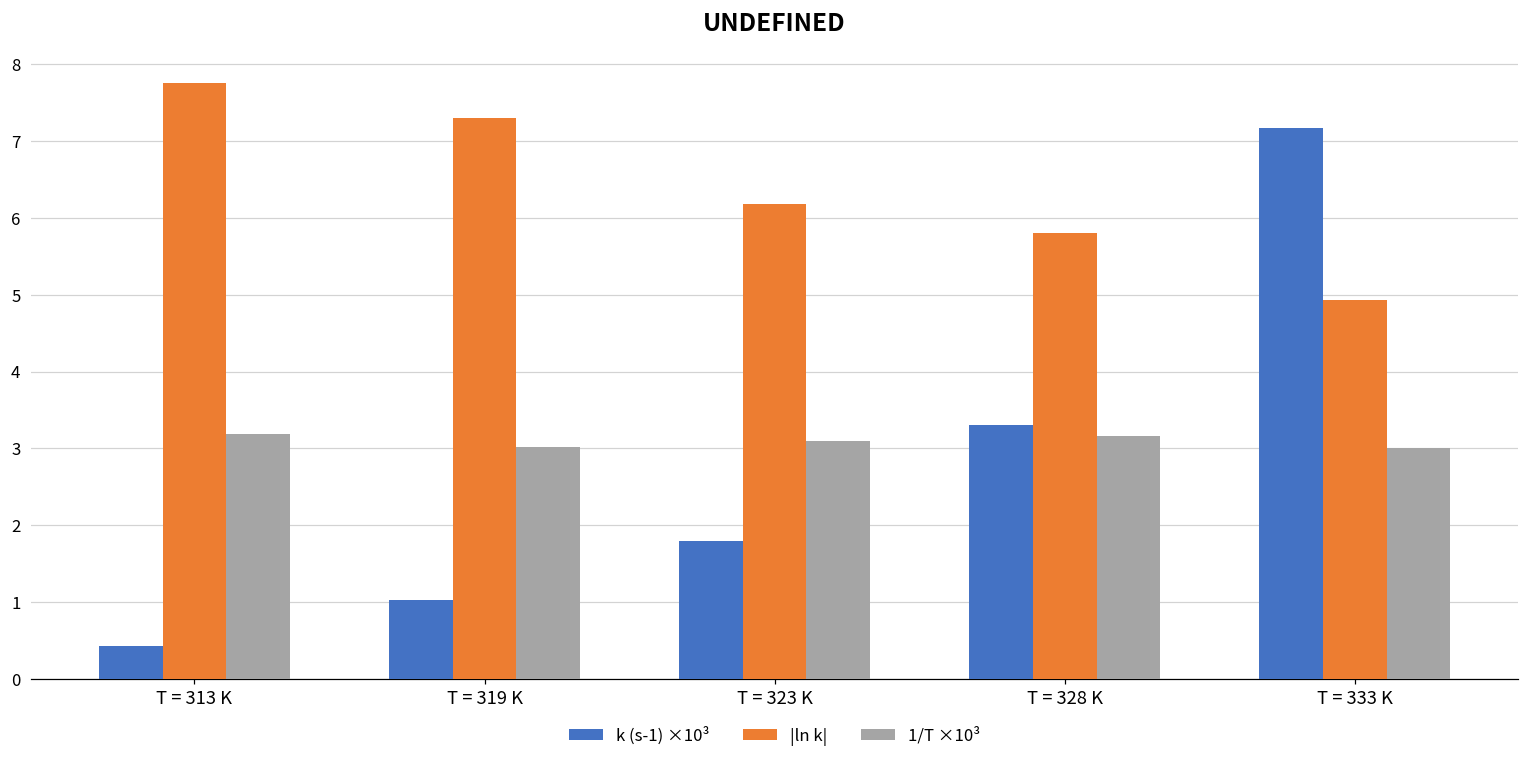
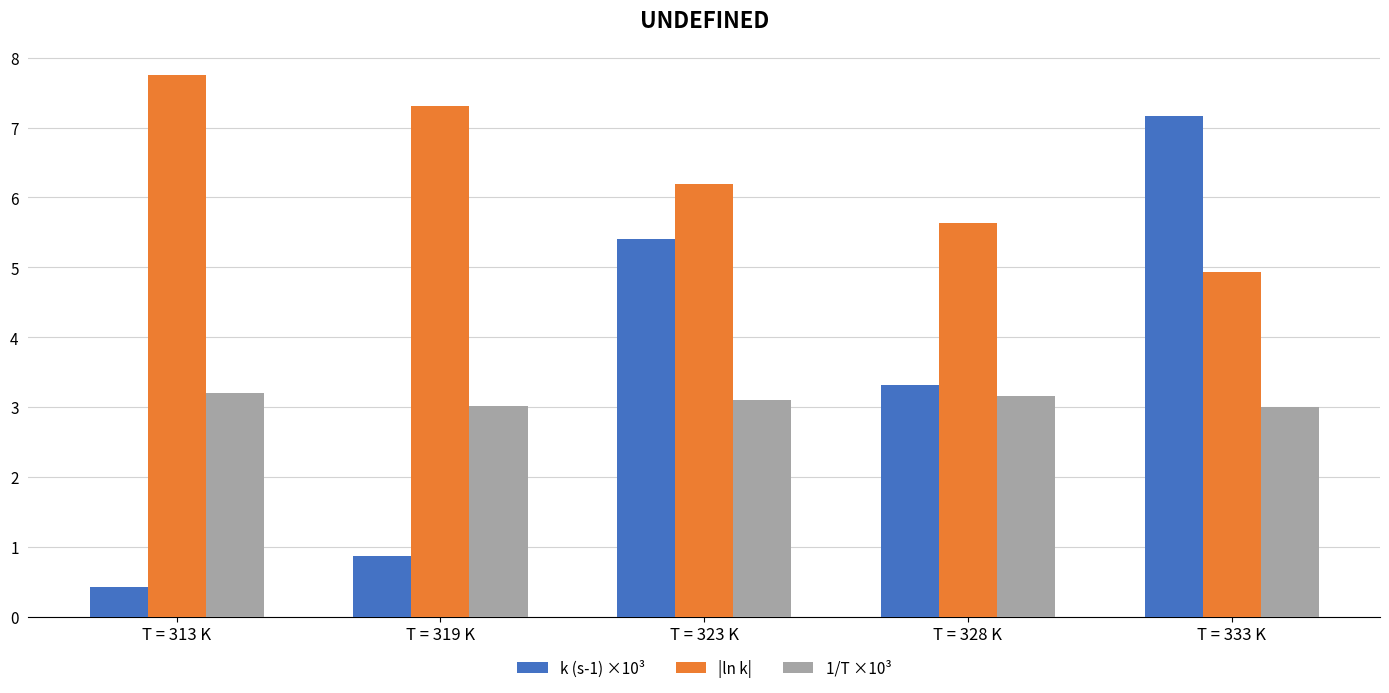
k (s-1) ×10³, T = 319 K: 1.0 -> 0.9
k (s-1) ×10³, T = 323 K: 1.8 -> 5.4
|ln k|, T = 328 K: 5.8 -> 5.6
